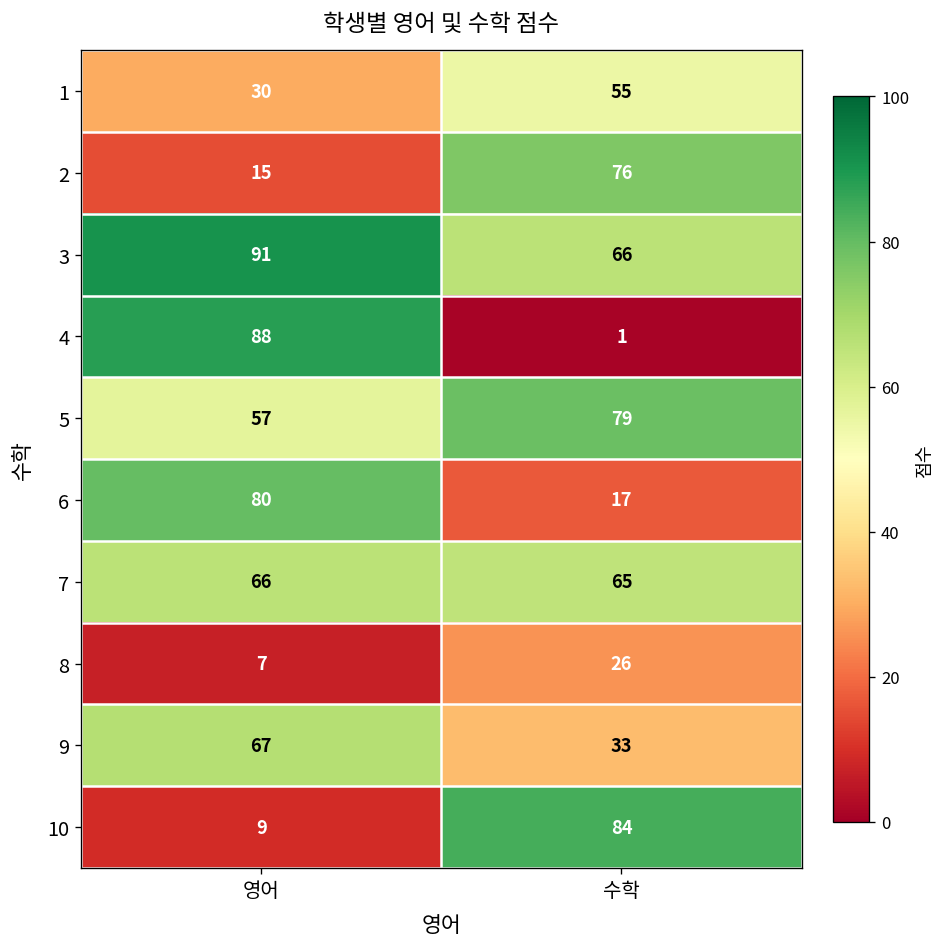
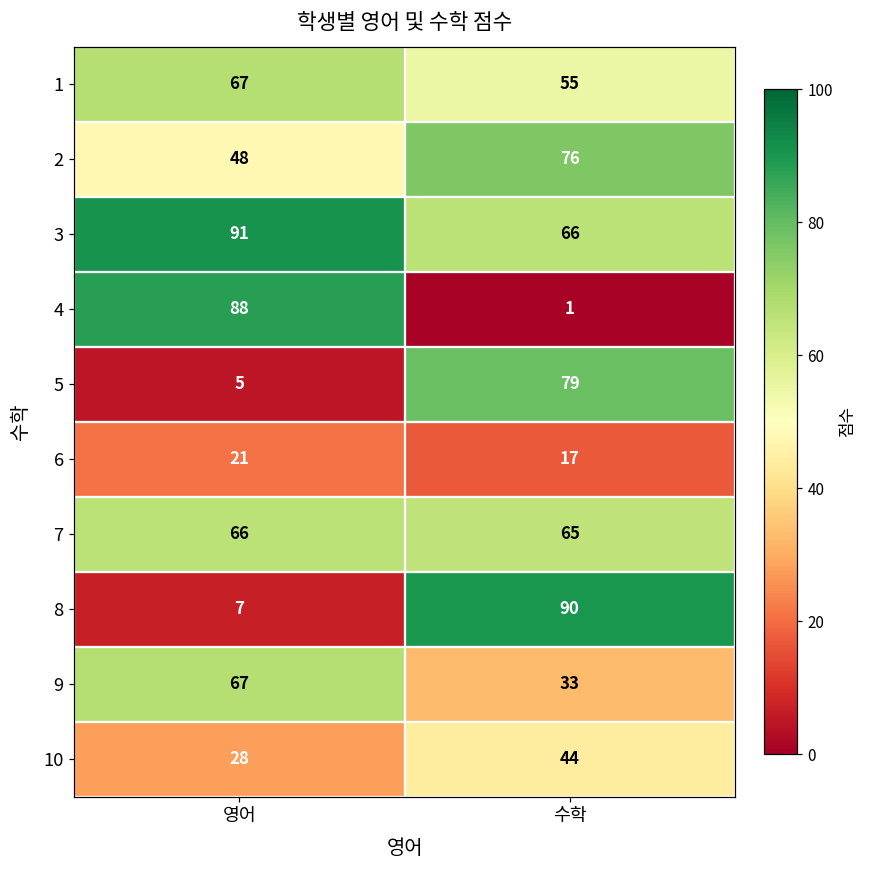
1, 영어: 30 -> 67
2, 영어: 15 -> 48
5, 영어: 57 -> 5
6, 영어: 80 -> 21
8, 수학: 26 -> 90
10, 영어: 9 -> 28
10, 수학: 84 -> 44
